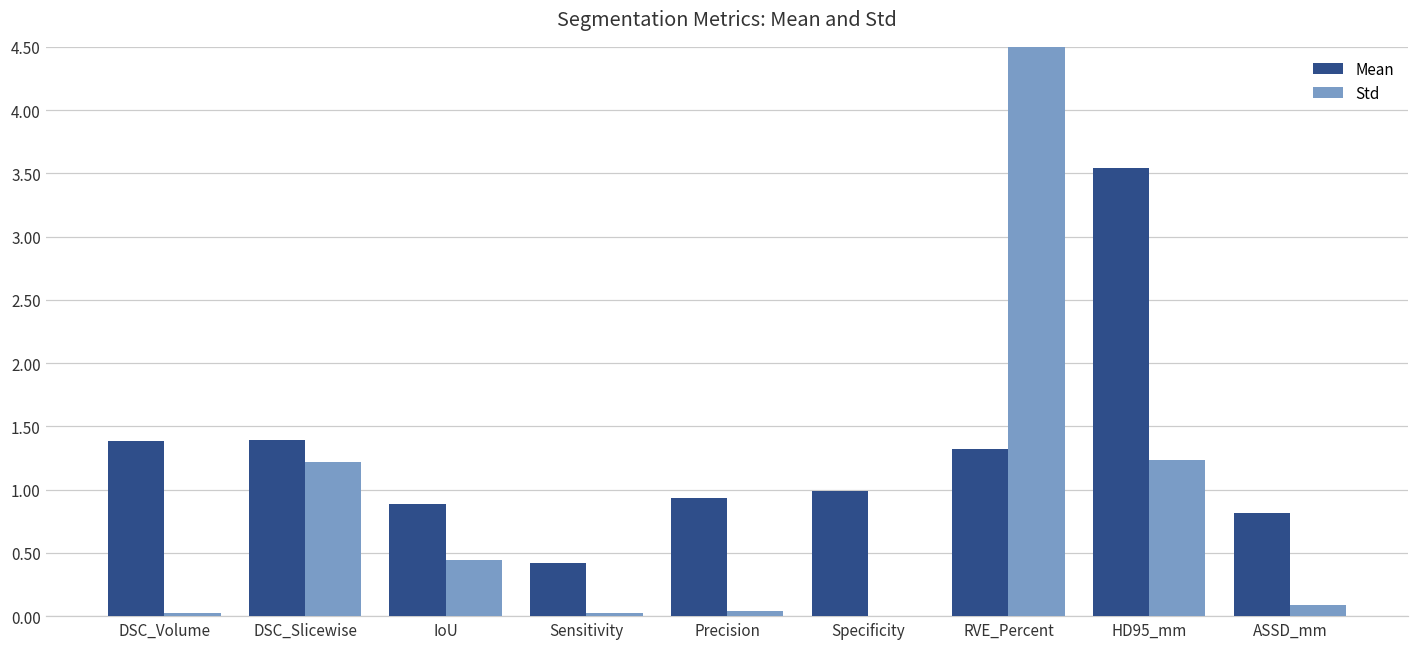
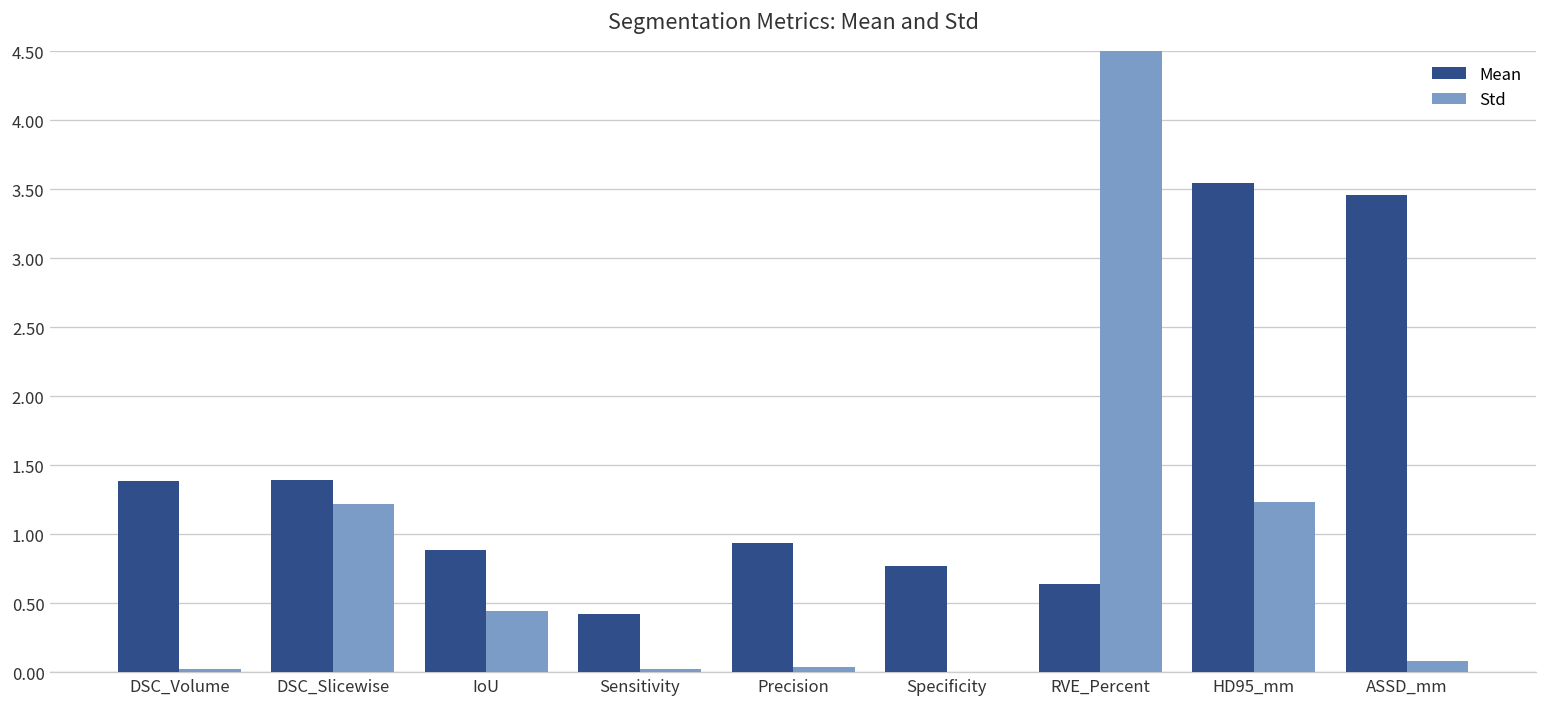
Mean, Specificity: 0.99 -> 0.77
Mean, RVE_Percent: 1.32 -> 0.64
Mean, ASSD_mm: 0.82 -> 3.46
